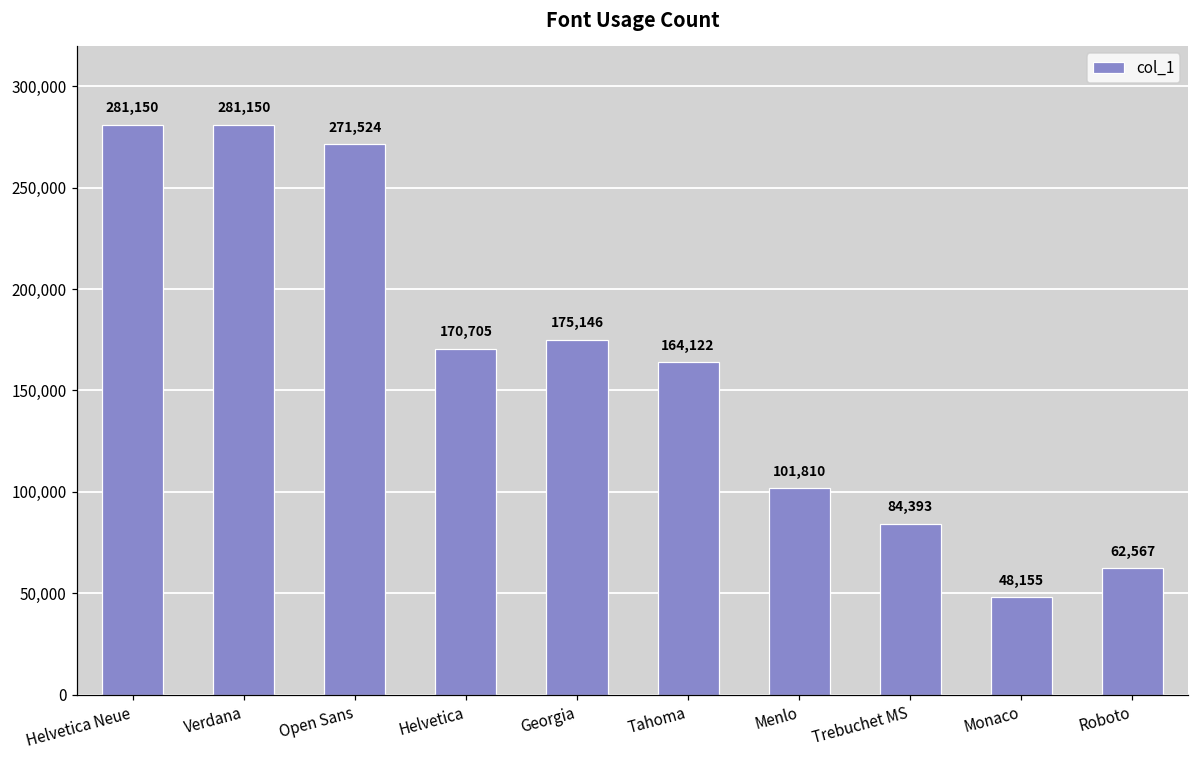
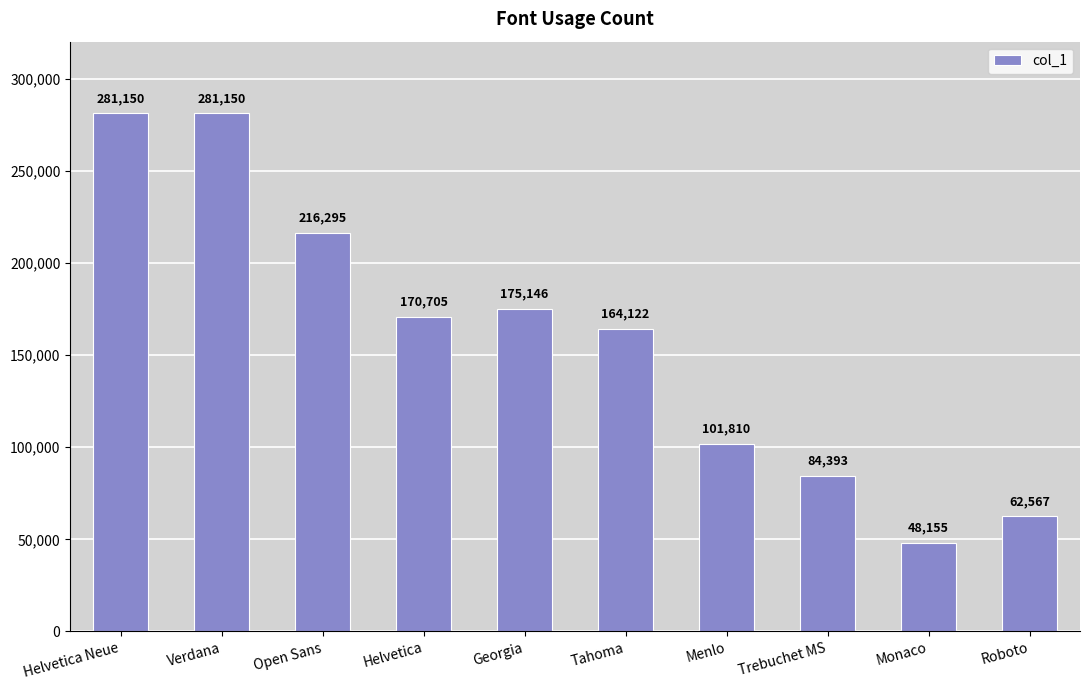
Open Sans: 271,524 -> 216,295
